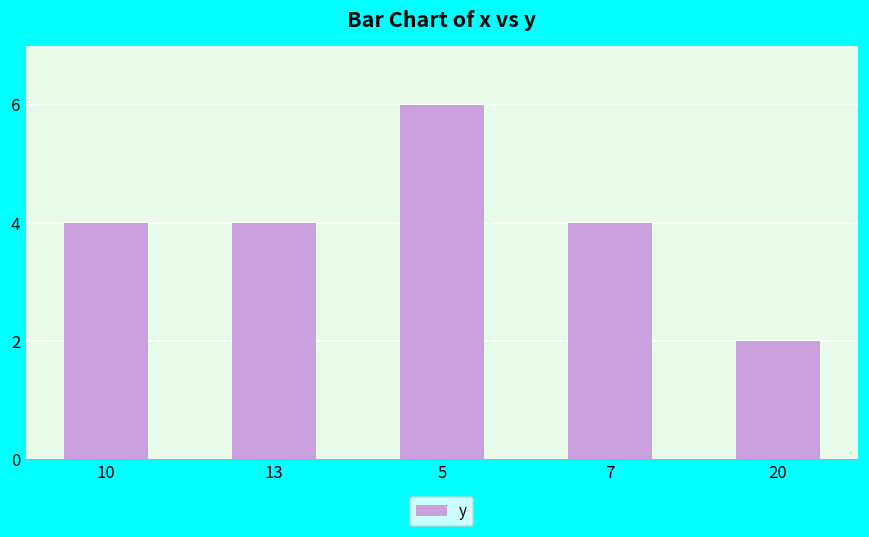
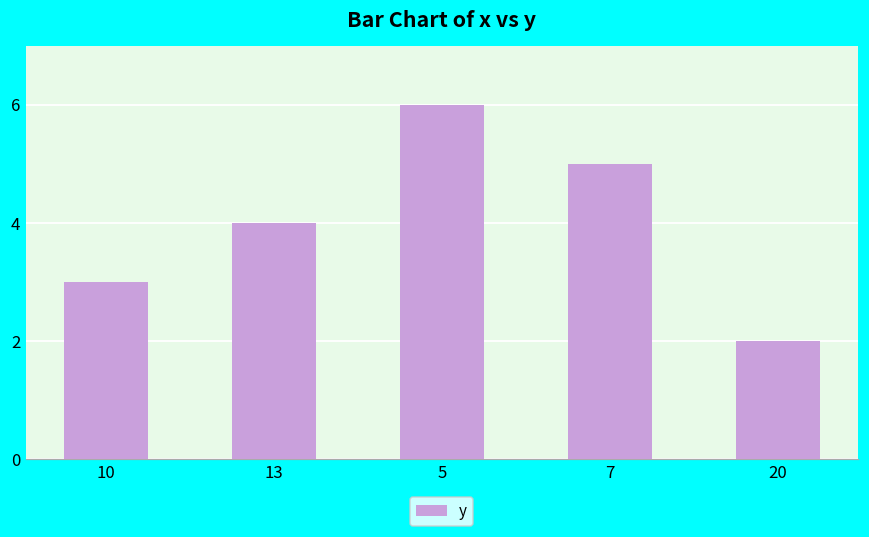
10: 4 -> 3
7: 4 -> 5
